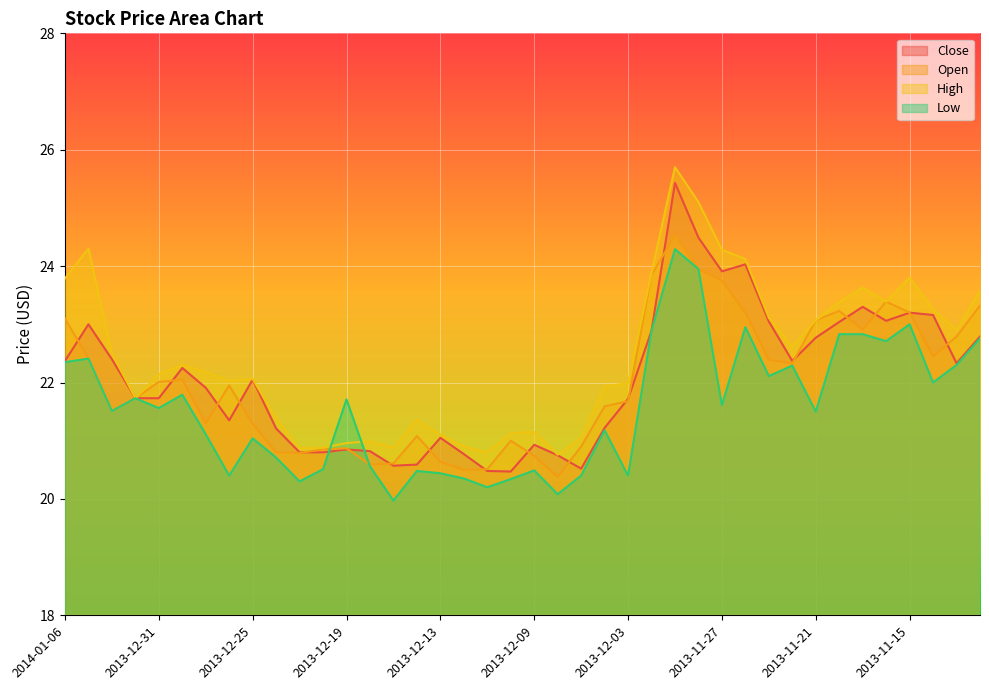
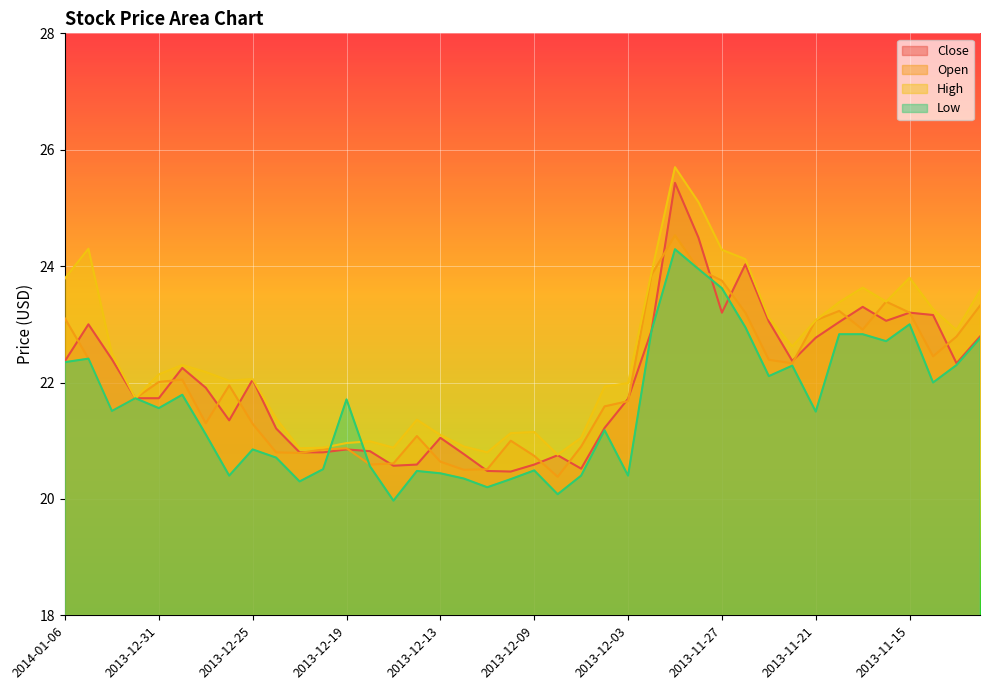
Low, 2013-12-25: 21.0 -> 20.9
Close, 2013-12-09: 20.9 -> 20.6
Close, 2013-11-27: 23.9 -> 23.2
Low, 2013-11-27: 21.6 -> 23.6
